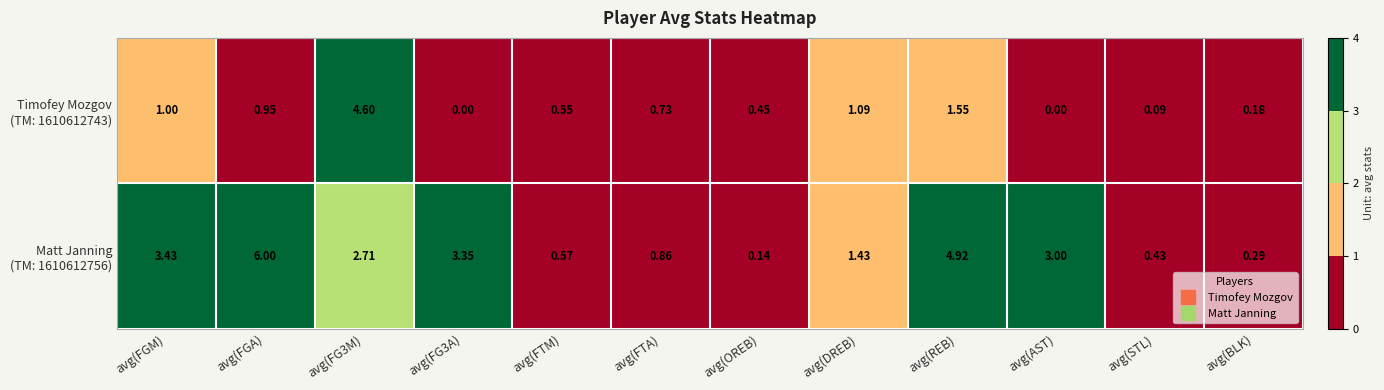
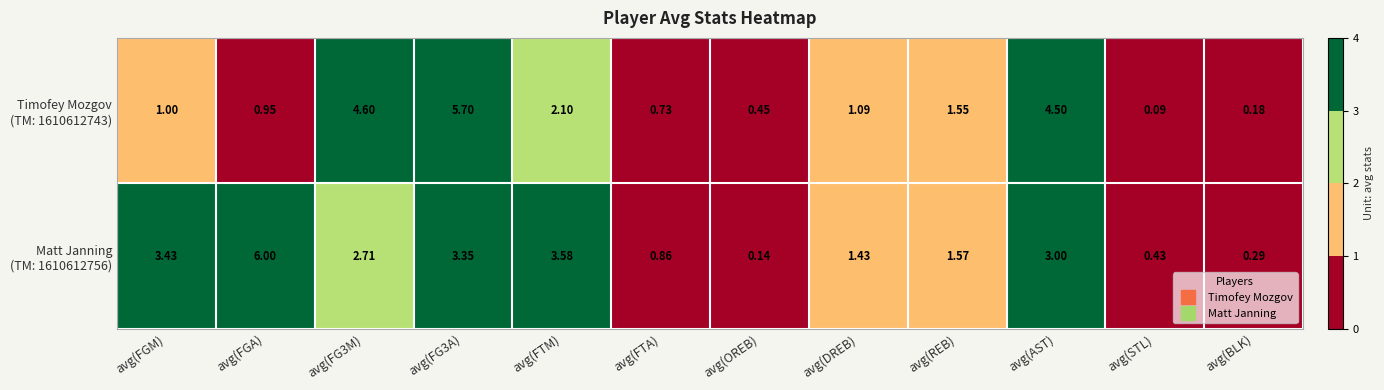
Timofey Mozgov (TM: 1610612743), avg(FG3A): 0.00 -> 5.70
Timofey Mozgov (TM: 1610612743), avg(FTM): 0.55 -> 2.10
Timofey Mozgov (TM: 1610612743), avg(AST): 0.00 -> 4.50
Matt Janning (TM: 1610612756), avg(FTM): 0.57 -> 3.58
Matt Janning (TM: 1610612756), avg(REB): 4.92 -> 1.57
